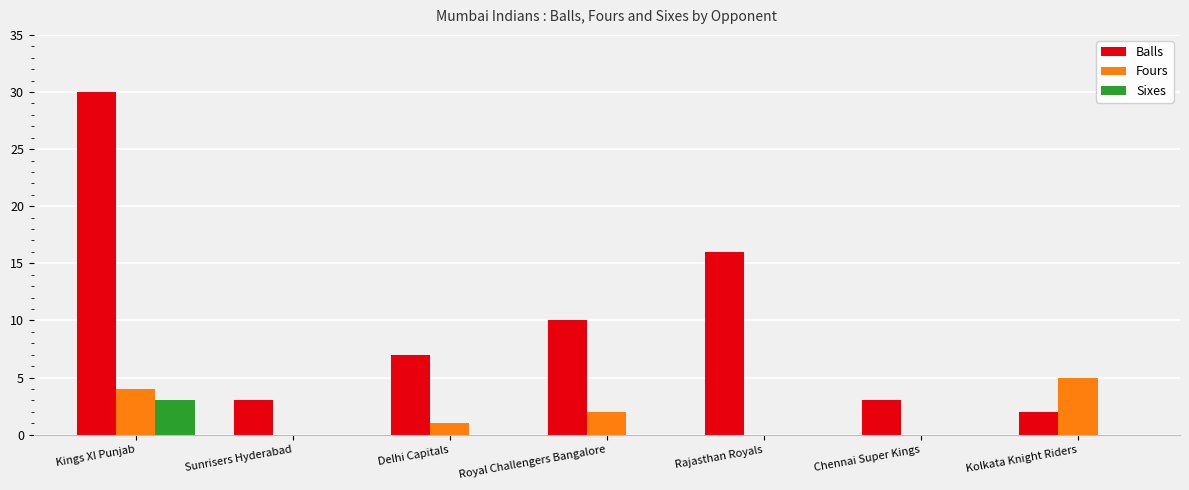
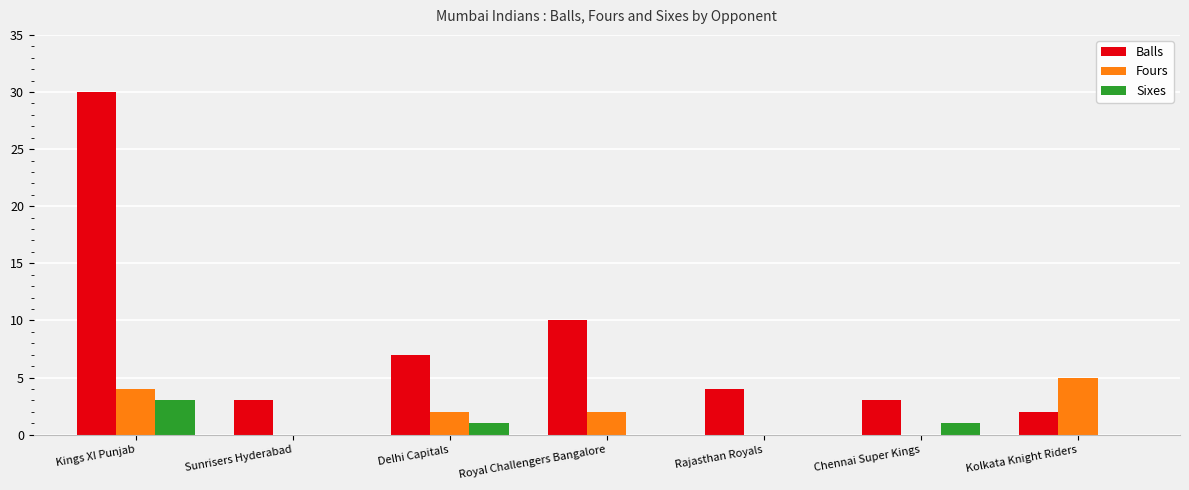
Fours, Delhi Capitals: 1 -> 2
Sixes, Delhi Capitals: 0 -> 1
Balls, Rajasthan Royals: 16 -> 4
Sixes, Chennai Super Kings: 0 -> 1
